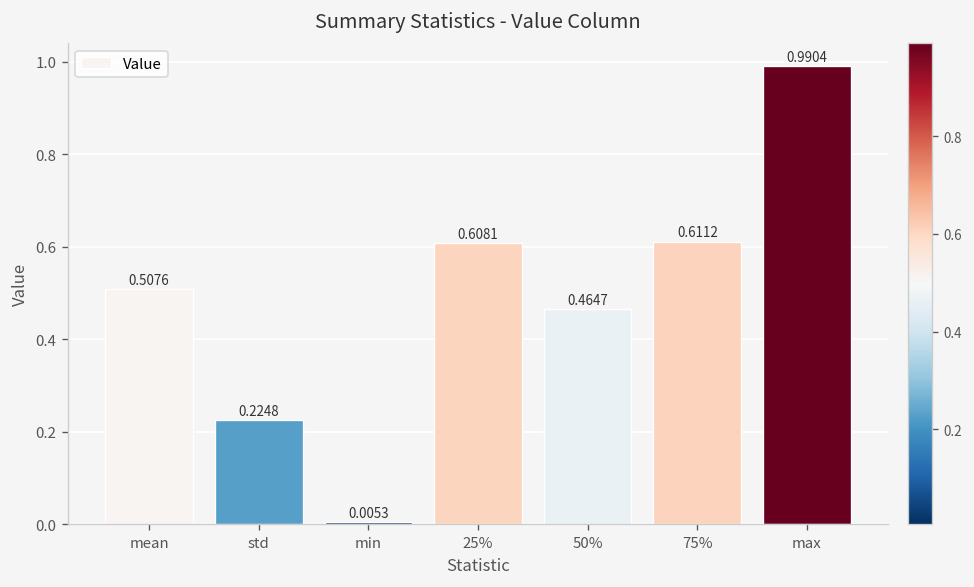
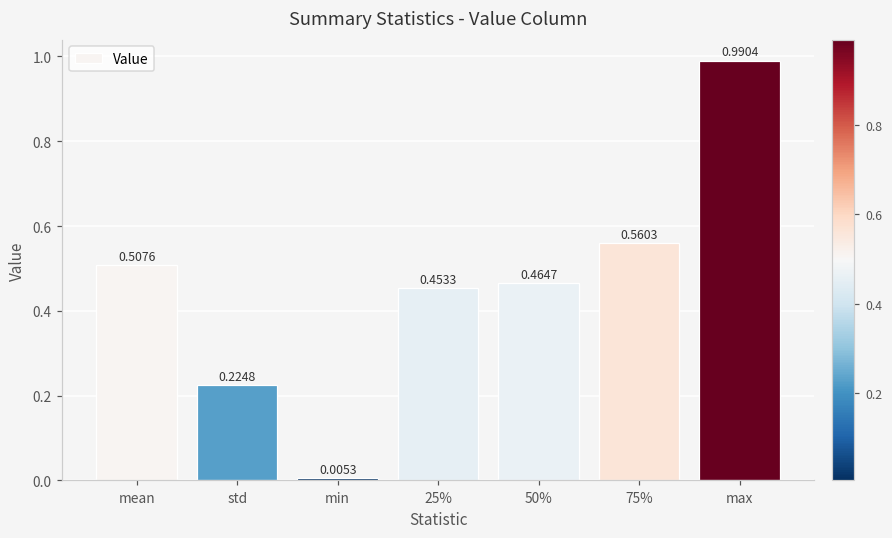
25%: 0.6081 -> 0.4533
75%: 0.6112 -> 0.5603
